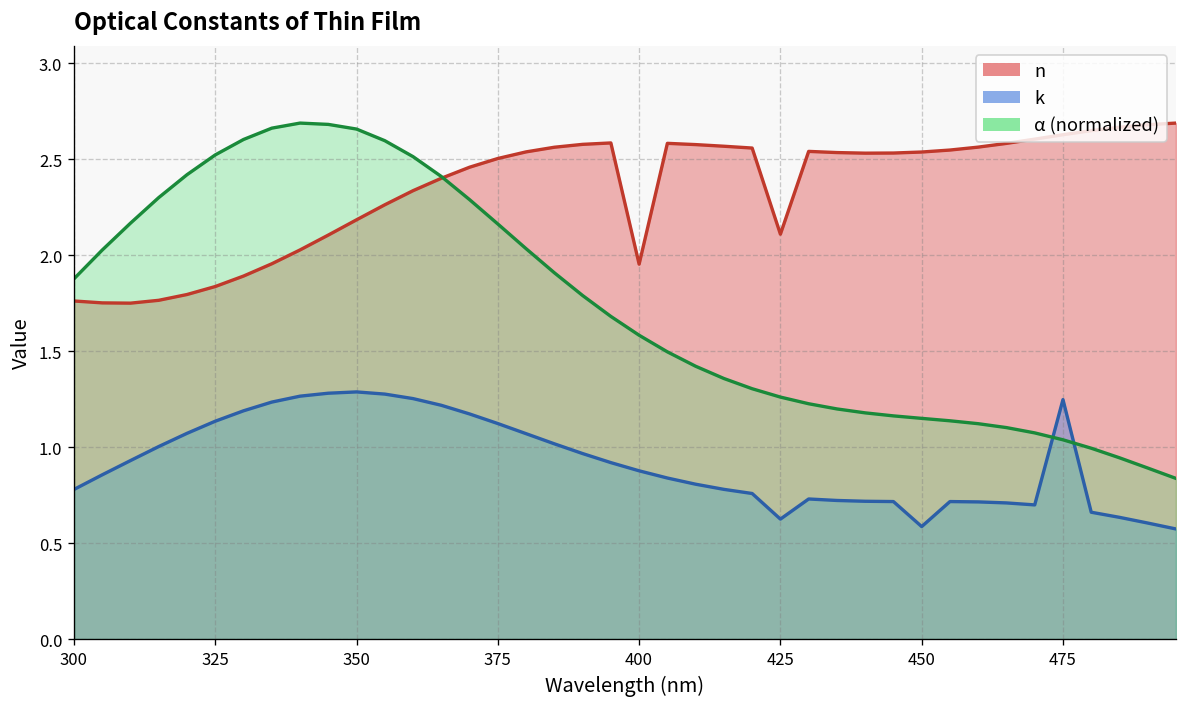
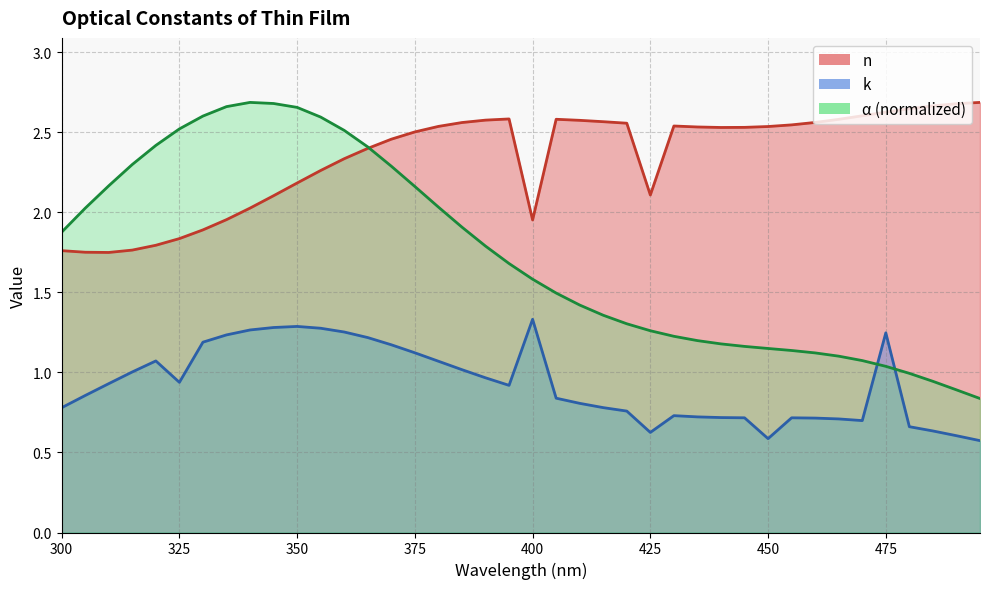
k, 325: 1.14 -> 0.94
k, 400: 0.88 -> 1.33
